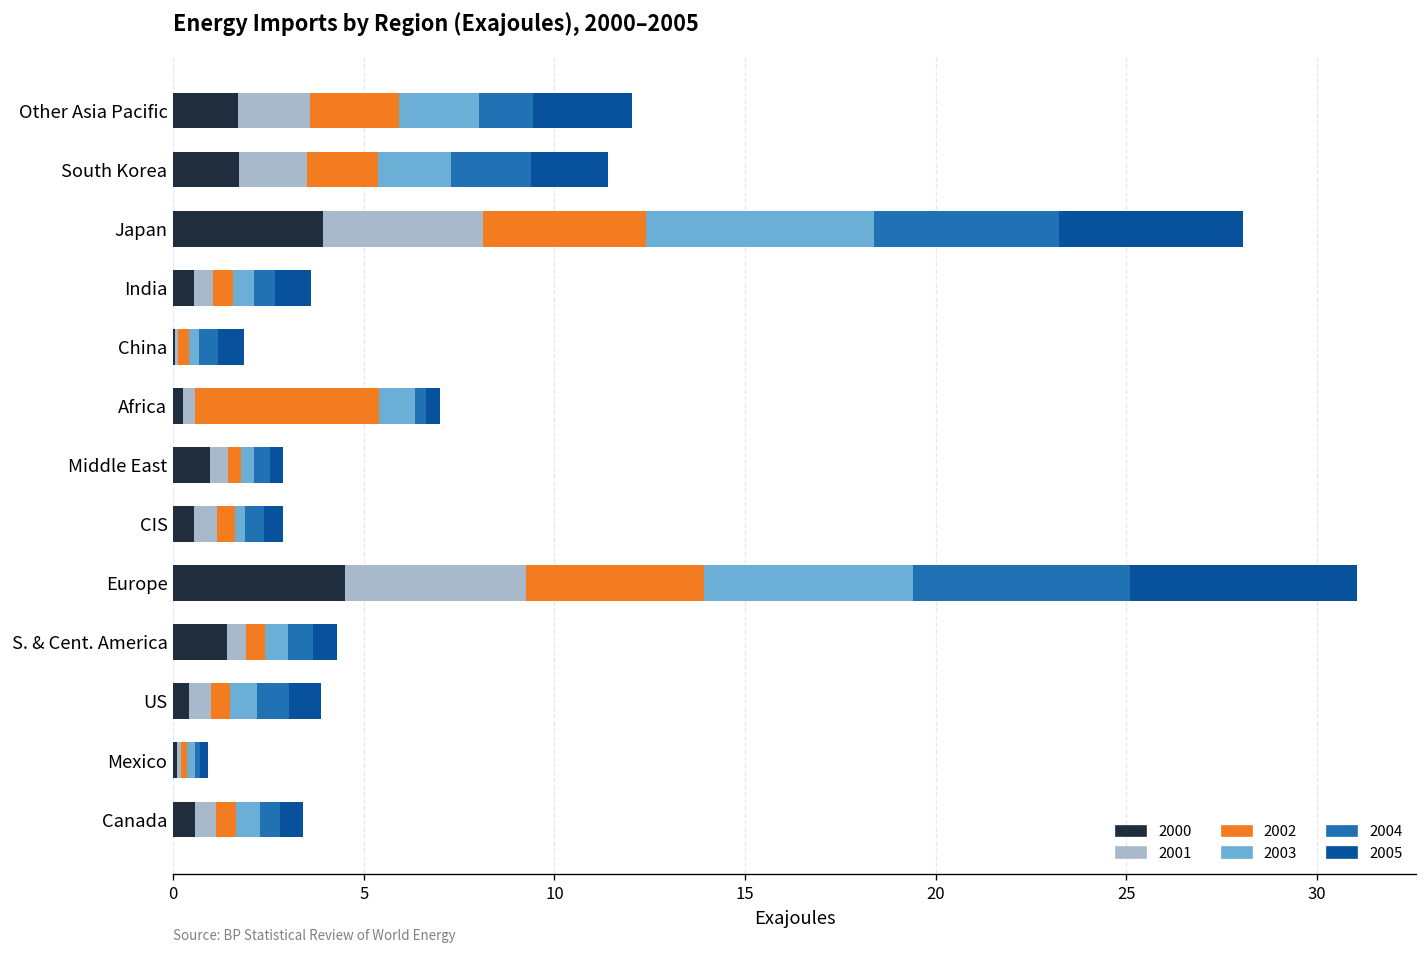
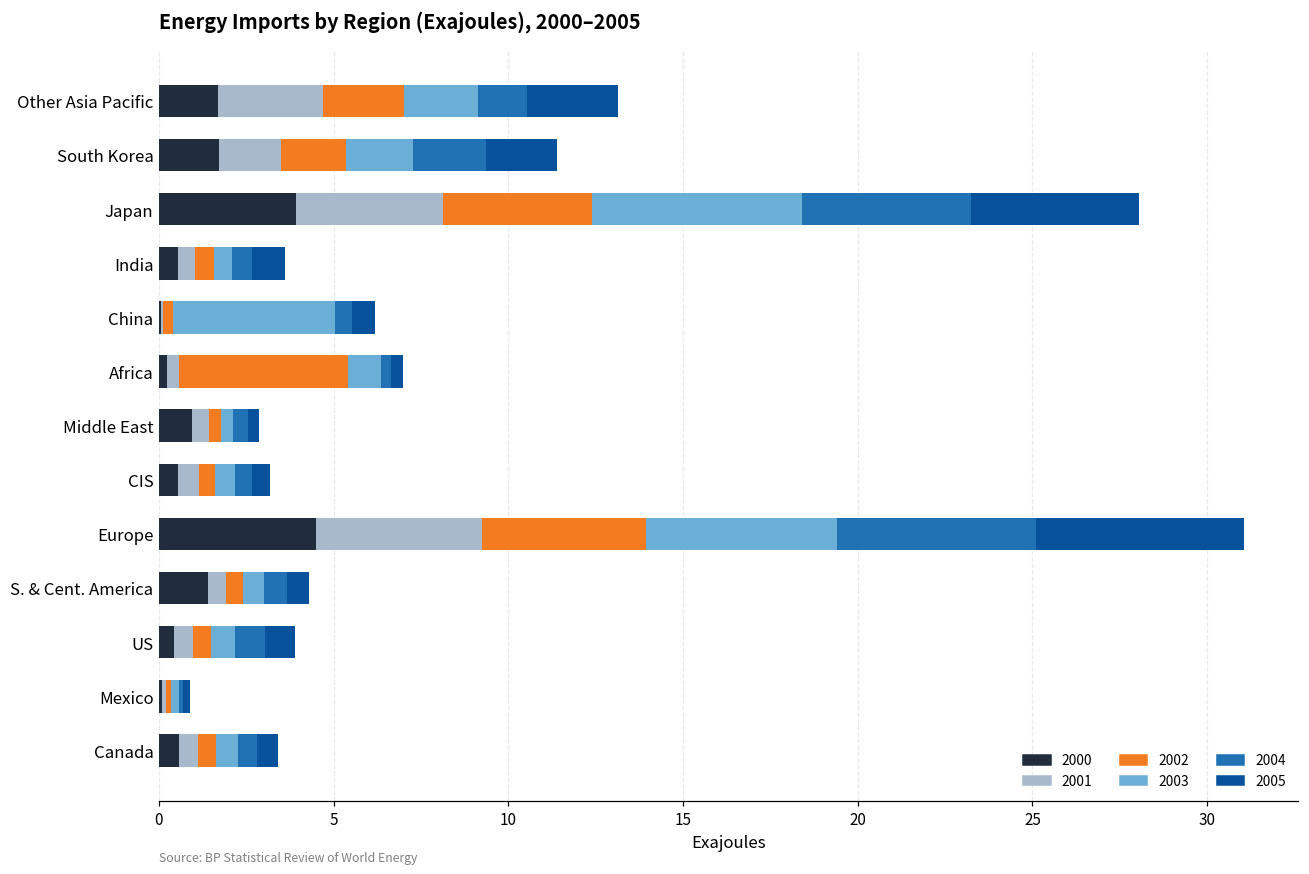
2001, Other Asia Pacific: 1.9 -> 3.0
2003, China: 0.3 -> 4.6
2003, CIS: 0.3 -> 0.6
